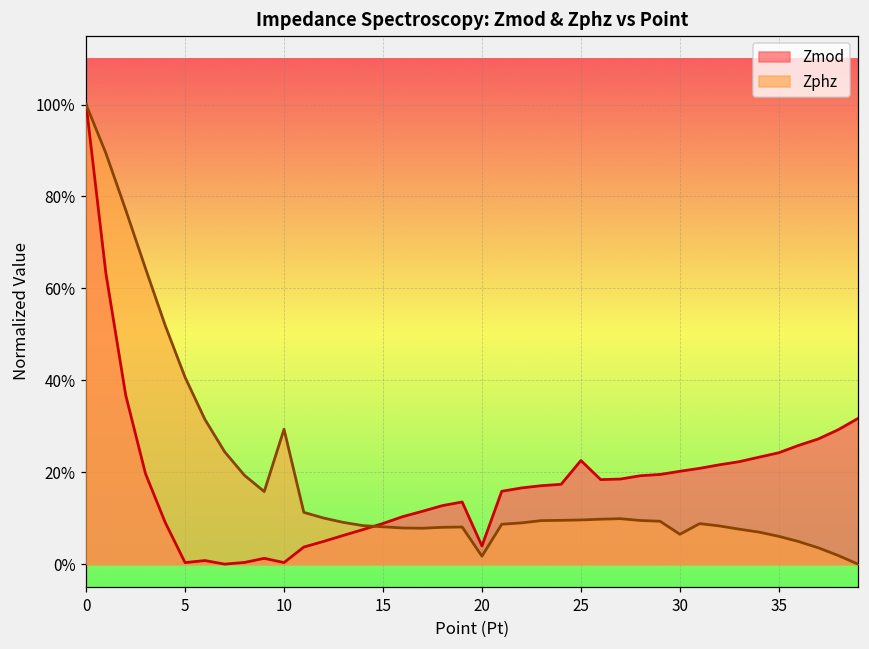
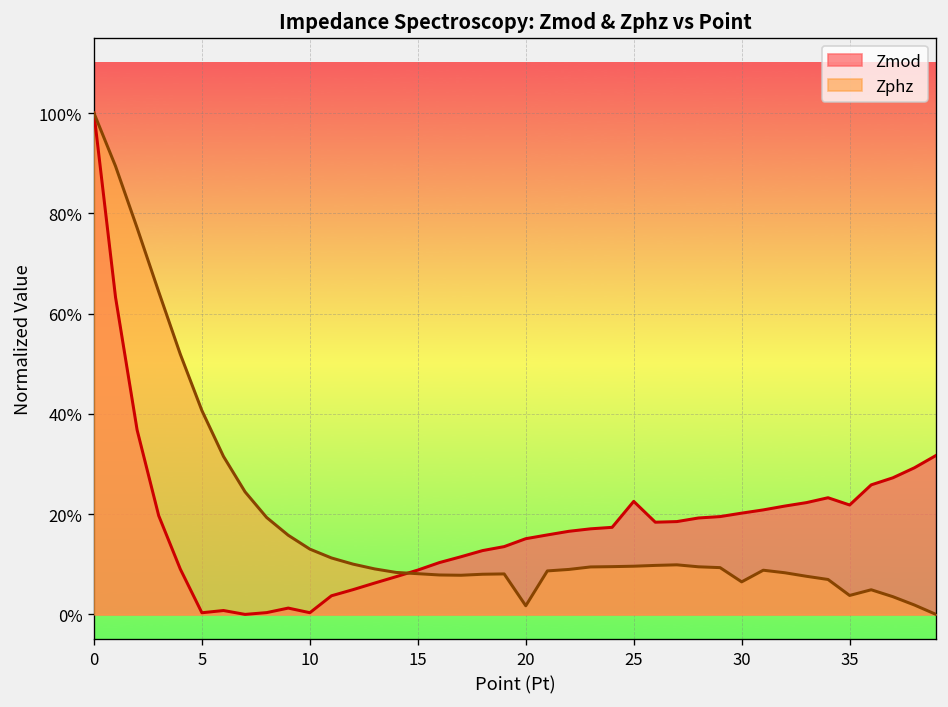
Zphz, 10: 29% -> 13%
Zmod, 20: 4% -> 15%
Zmod, 35: 24% -> 22%
Zphz, 35: 6% -> 4%
